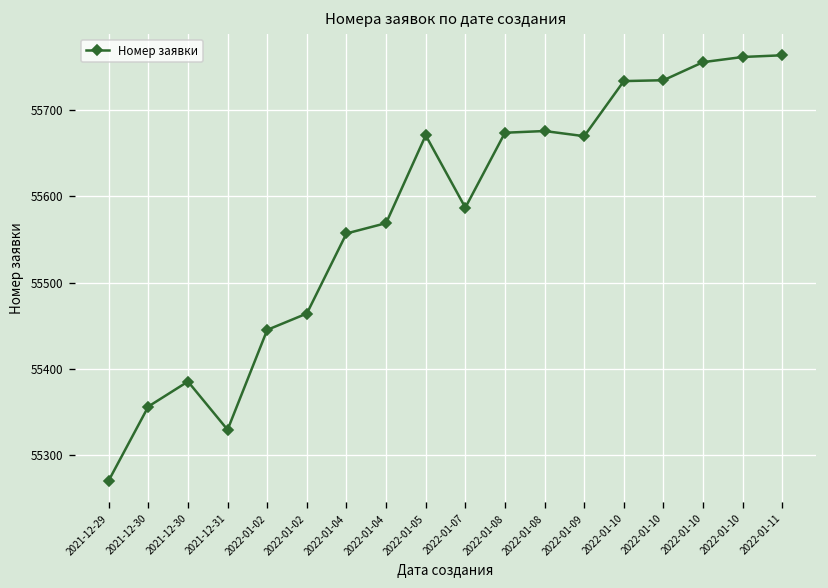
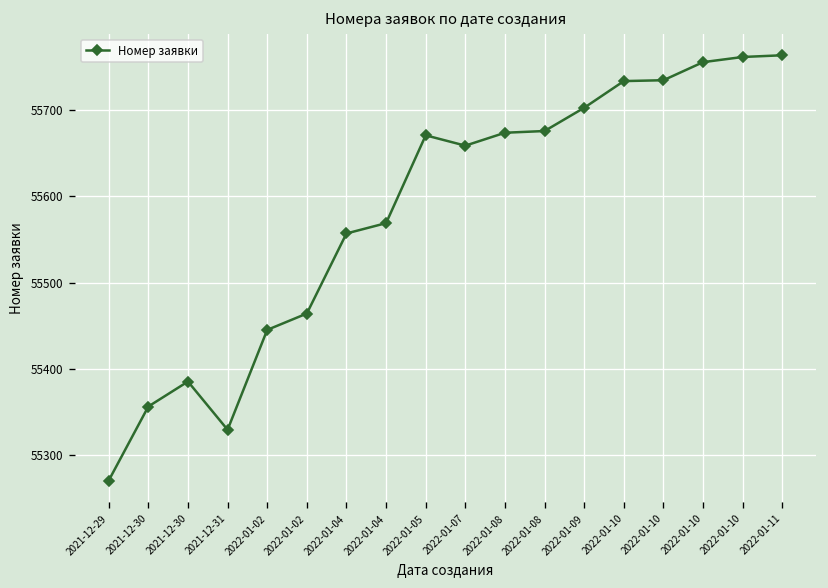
2022-01-07: 55590 -> 55660
2022-01-09: 55670 -> 55700
